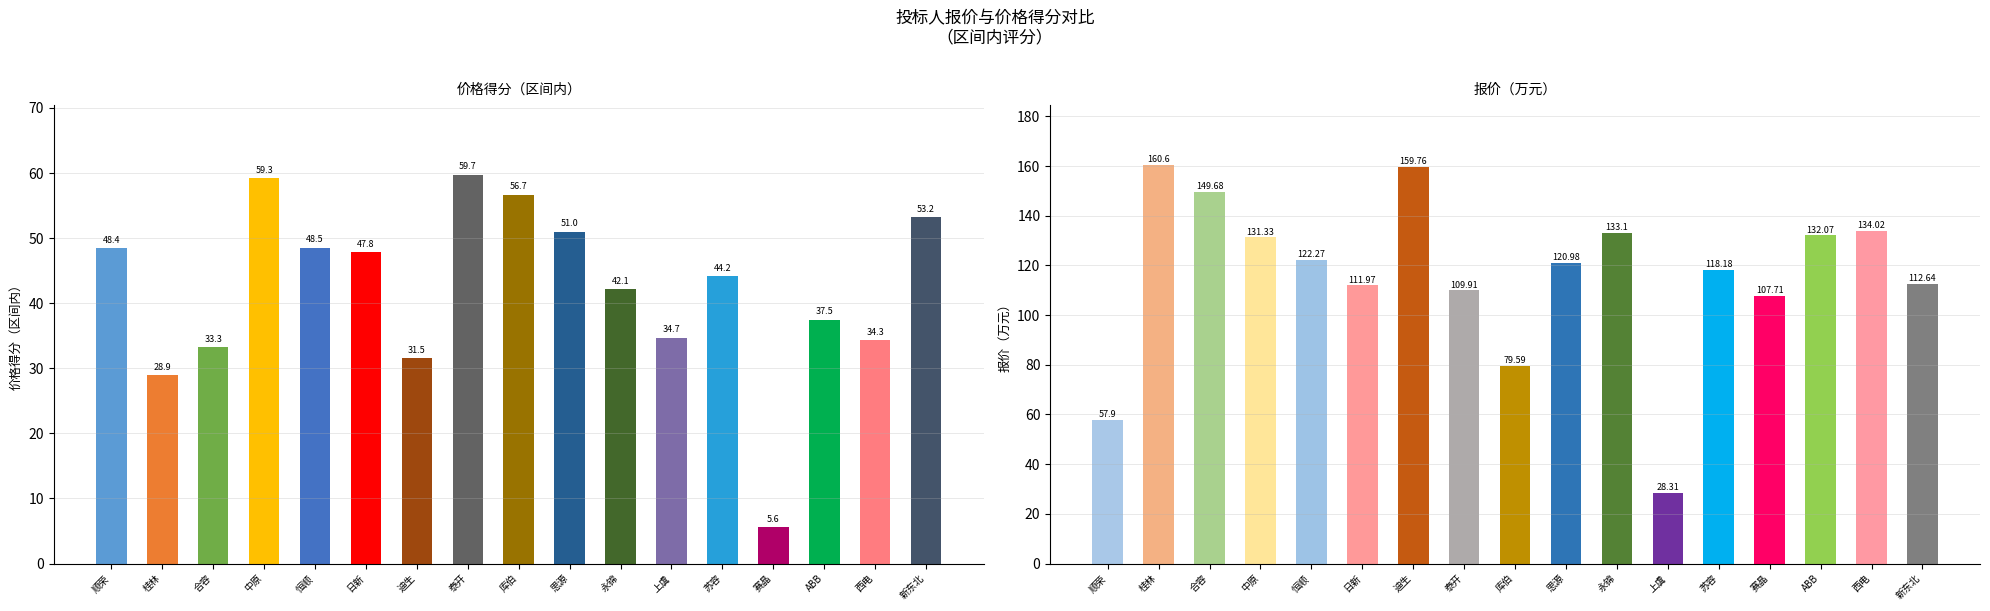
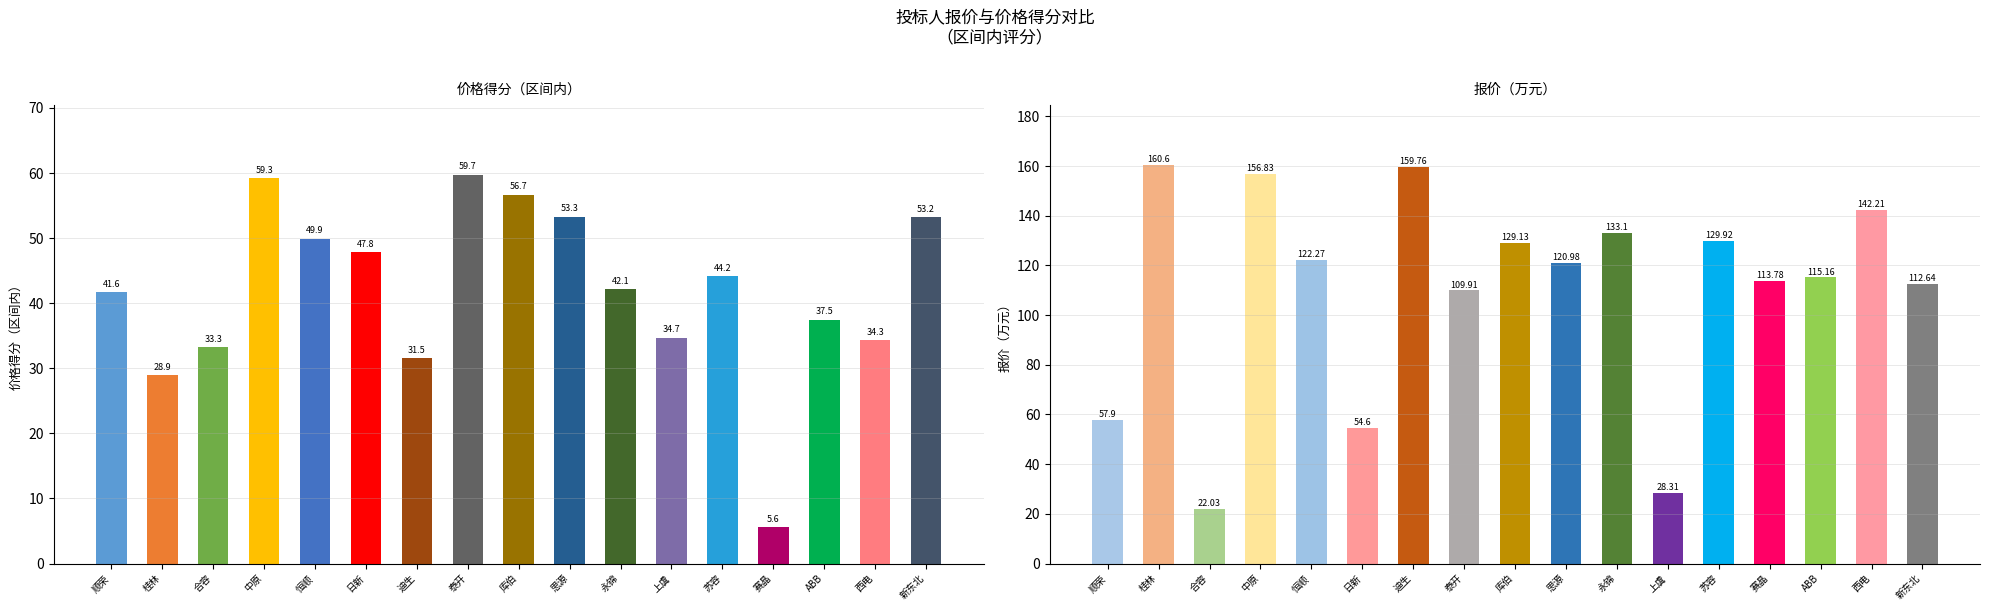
价格得分（区间内）, 顺荣: 48.4 -> 41.6
价格得分（区间内）, 恒顺: 48.5 -> 49.9
价格得分（区间内）, 思源: 51.0 -> 53.3
报价（万元）, 合容: 149.68 -> 22.03
报价（万元）, 中原: 131.33 -> 156.83
报价（万元）, 日新: 111.97 -> 54.6
报价（万元）, 库伯: 79.59 -> 129.13
报价（万元）, 苏容: 118.18 -> 129.92
报价（万元）, 赛晶: 107.71 -> 113.78
报价（万元）, ABB: 132.07 -> 115.16
报价（万元）, 西电: 134.02 -> 142.21
